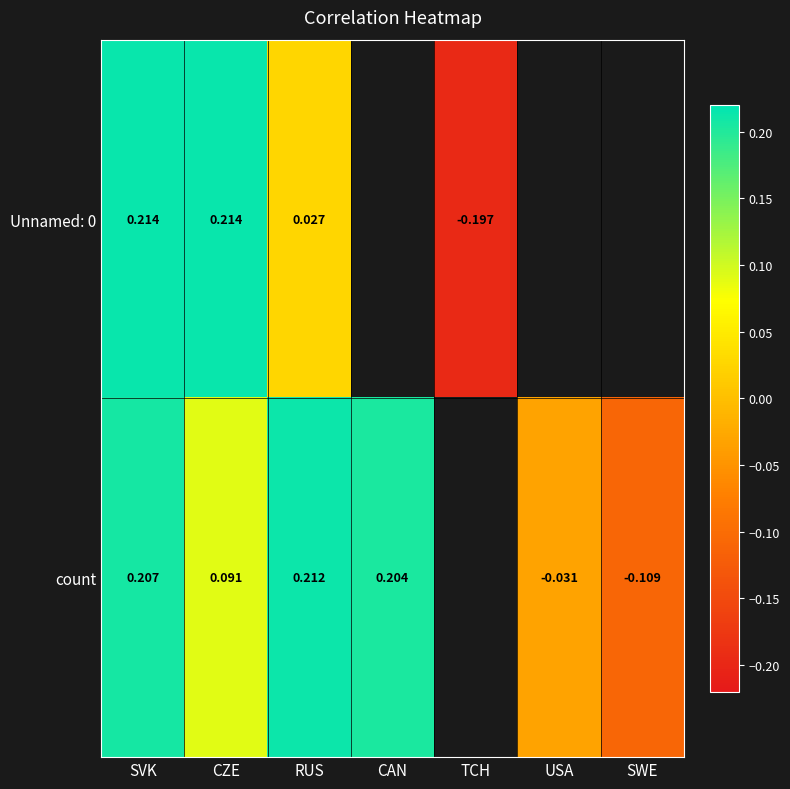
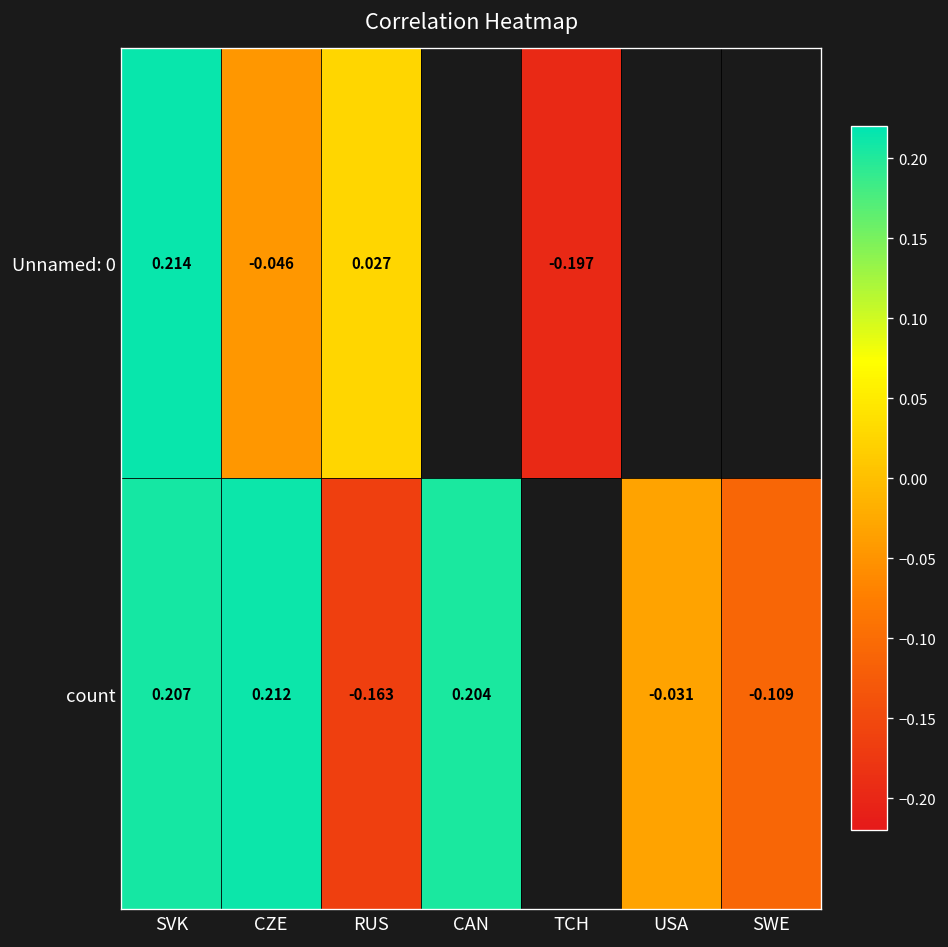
Unnamed: 0, CZE: 0.214 -> -0.046
count, CZE: 0.091 -> 0.212
count, RUS: 0.212 -> -0.163
